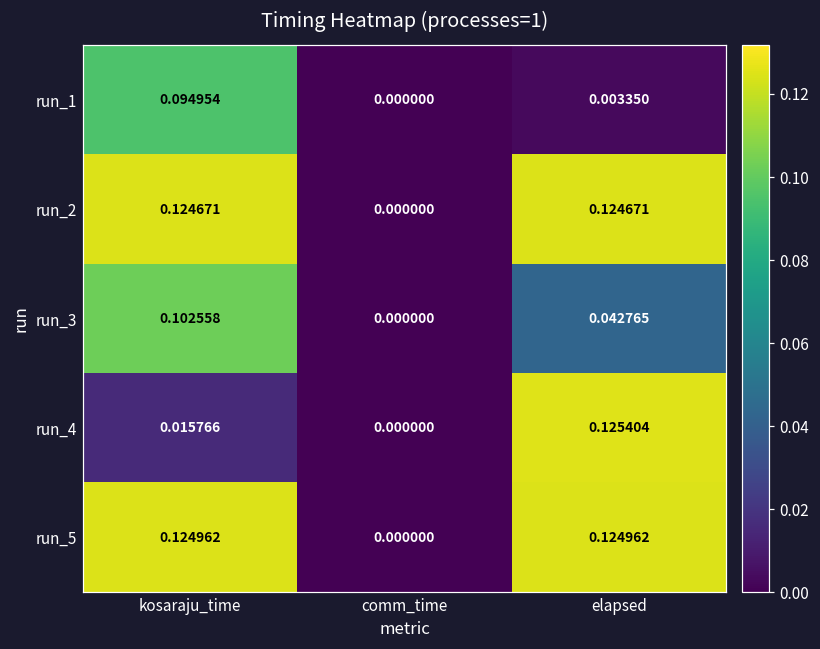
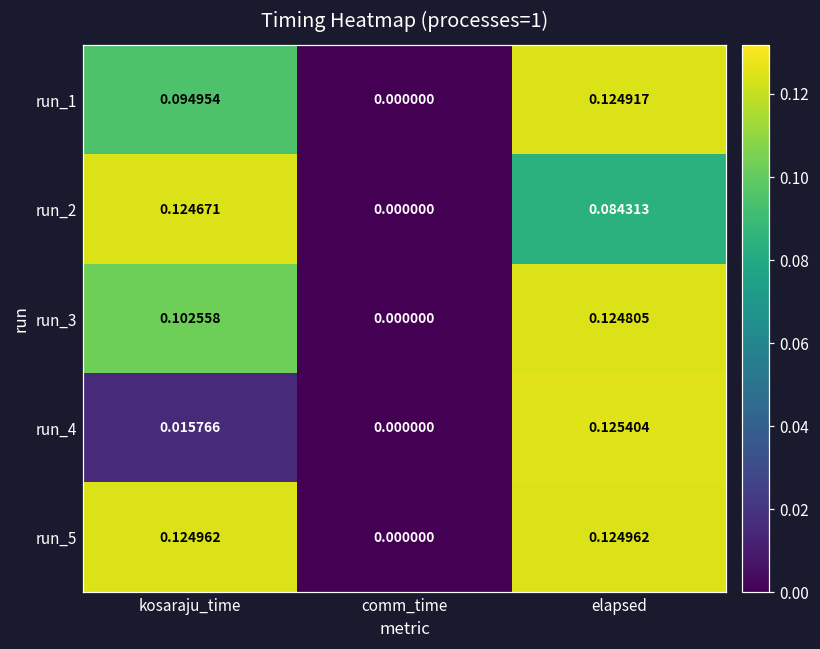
run_1, elapsed: 0.003350 -> 0.124917
run_2, elapsed: 0.124671 -> 0.084313
run_3, elapsed: 0.042765 -> 0.124805
